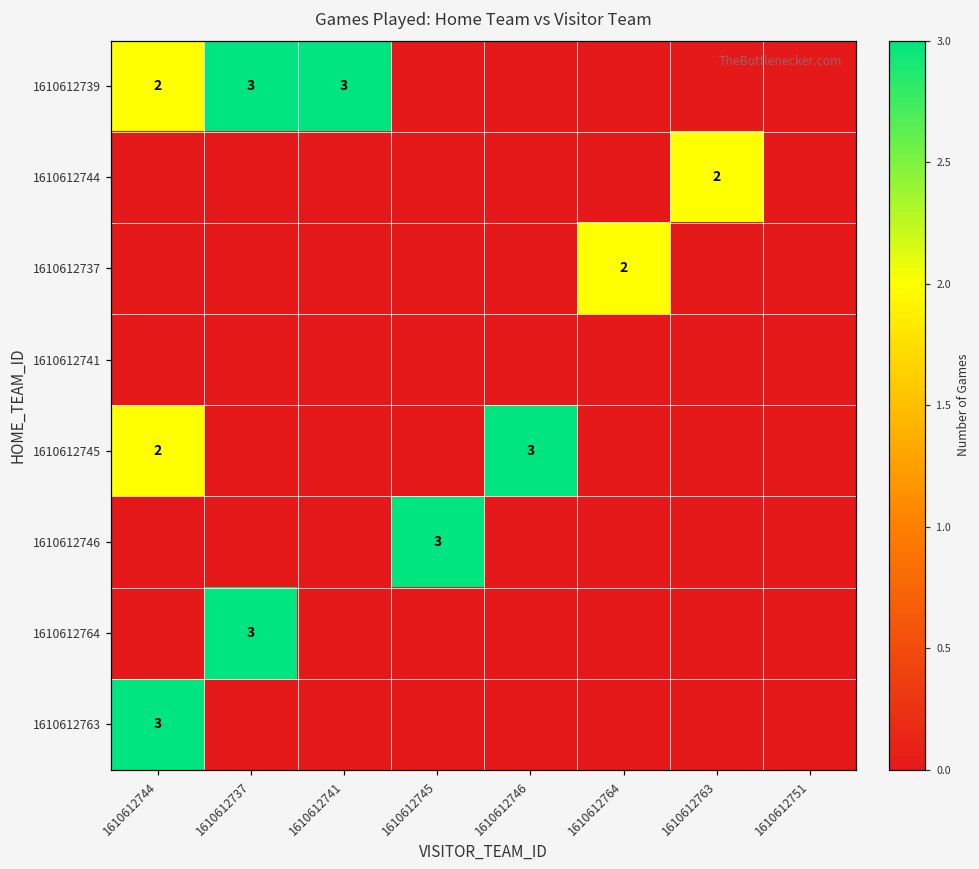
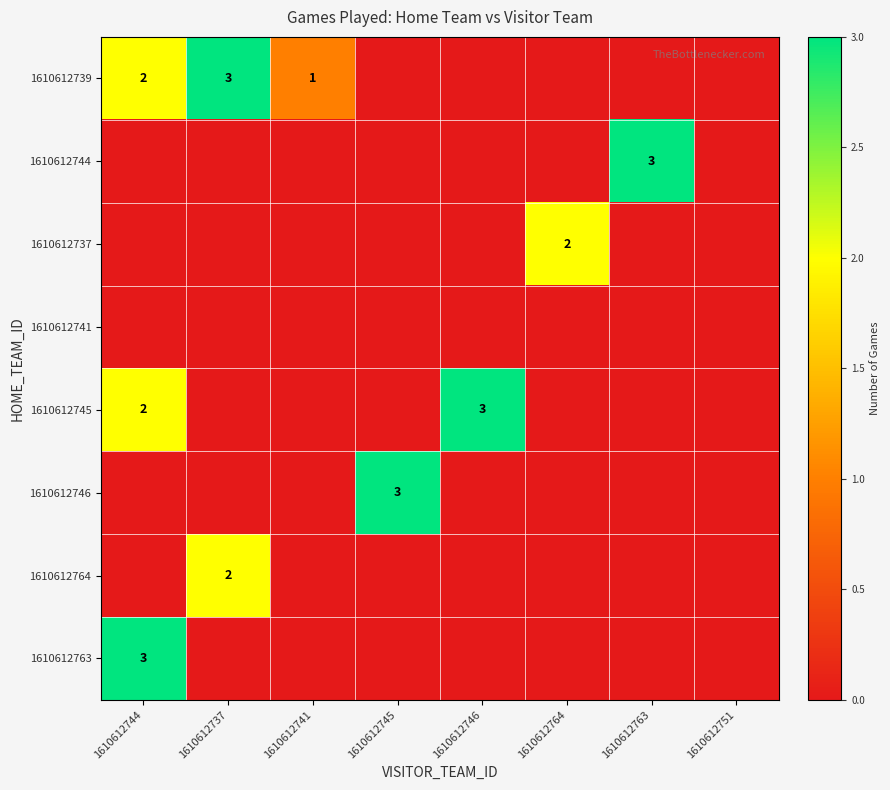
1610612739, 1610612741: 3 -> 1
1610612744, 1610612763: 2 -> 3
1610612764, 1610612737: 3 -> 2
